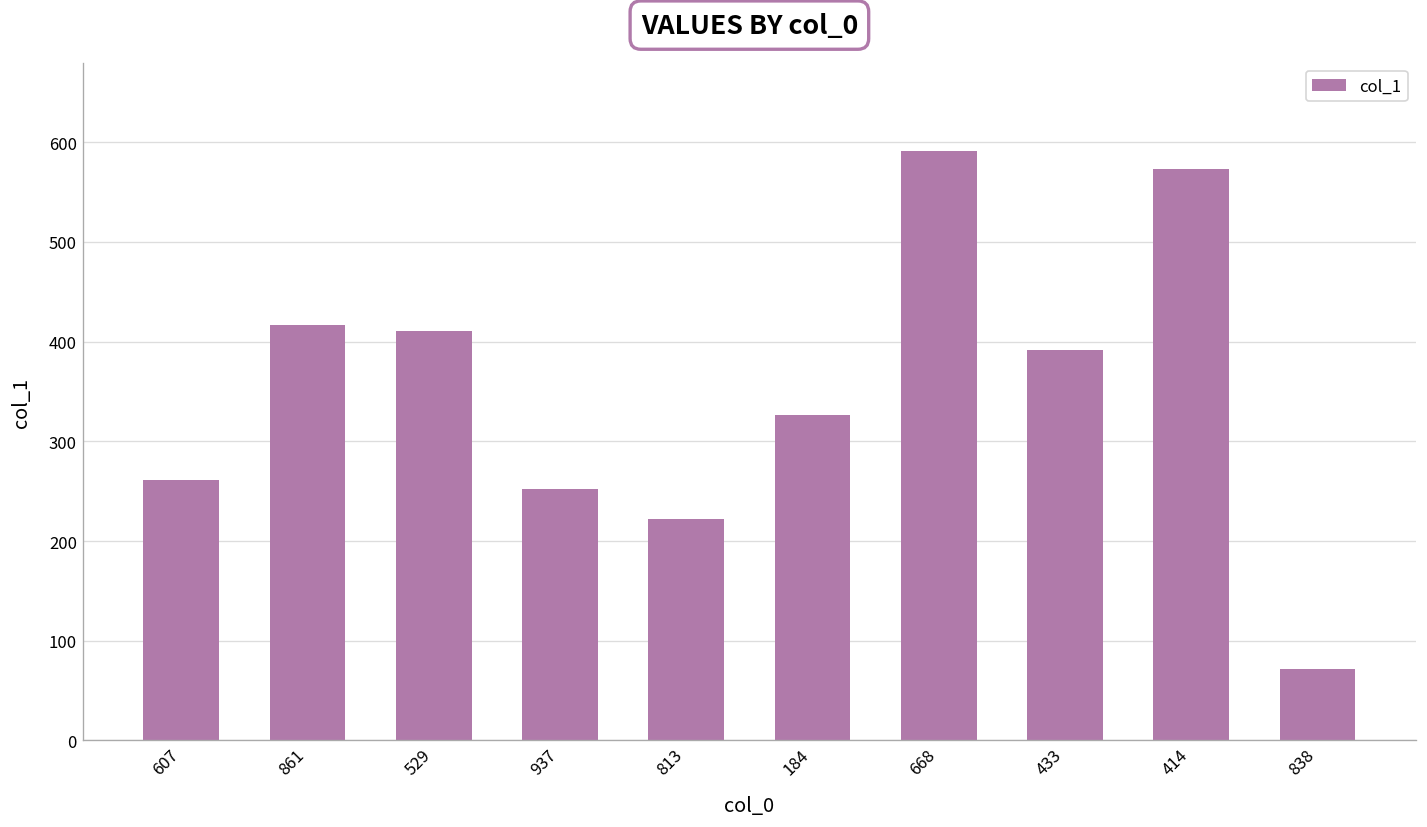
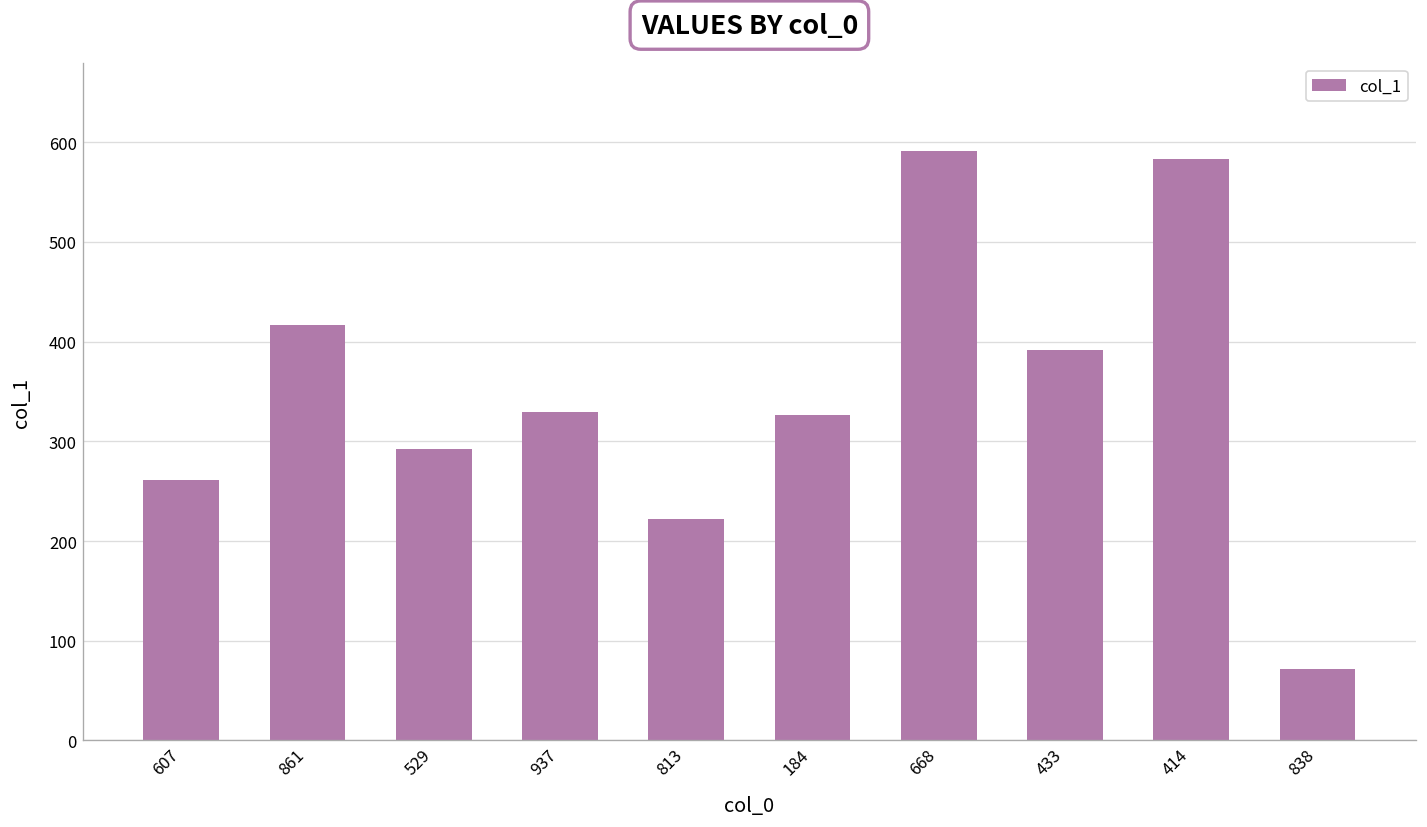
529: 410 -> 290
937: 250 -> 330
414: 570 -> 580
